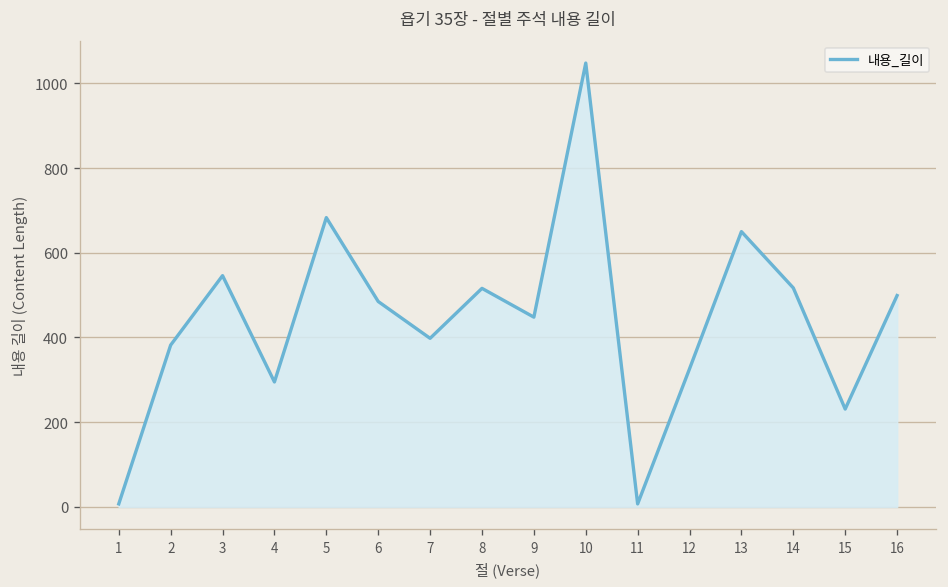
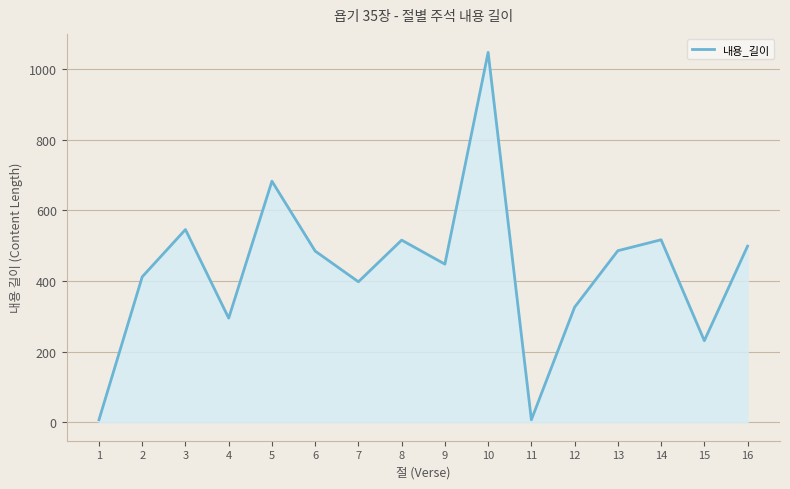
2: 380 -> 410
13: 650 -> 490
